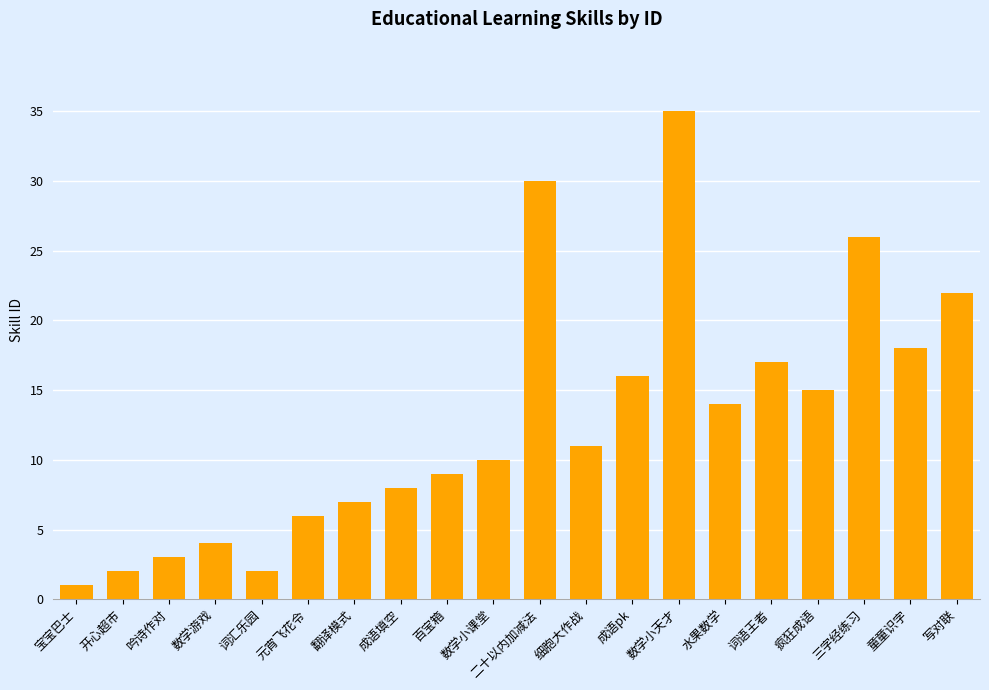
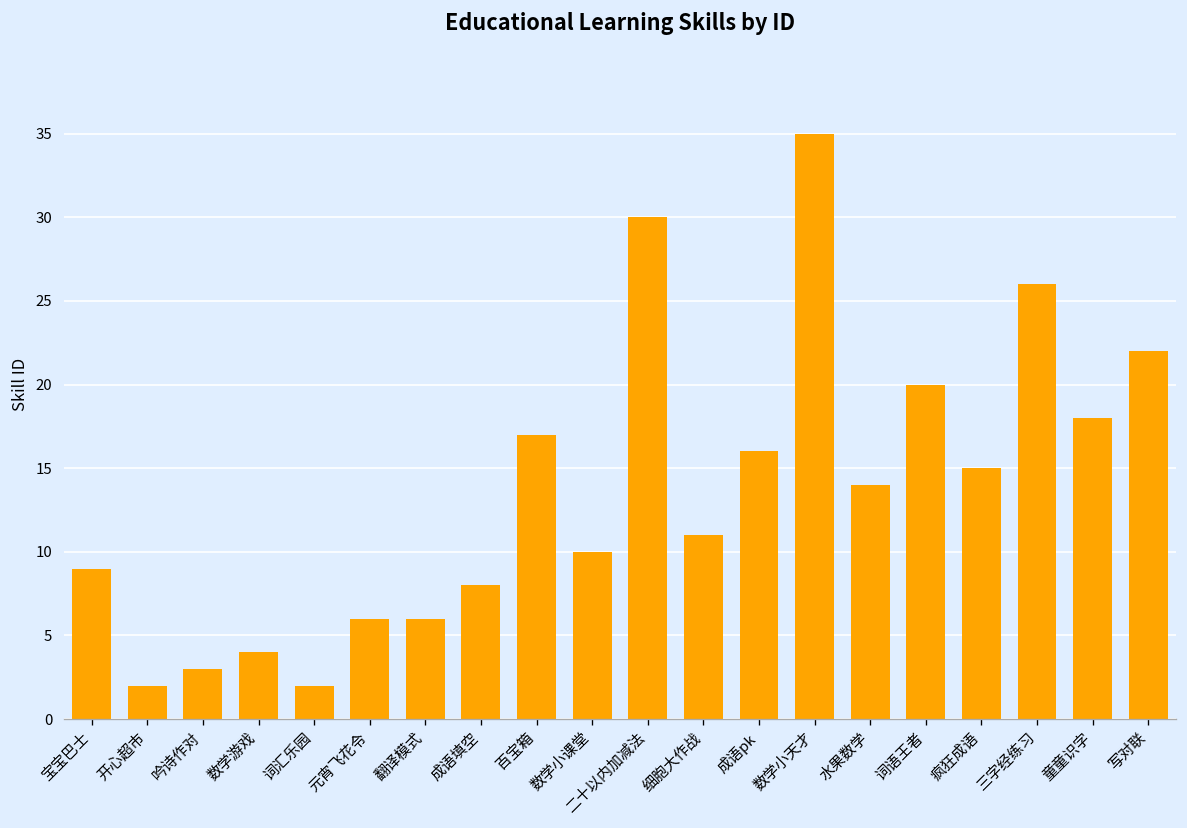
宝宝巴士: 1 -> 9
翻译模式: 7 -> 6
百宝箱: 9 -> 17
词语王者: 17 -> 20
